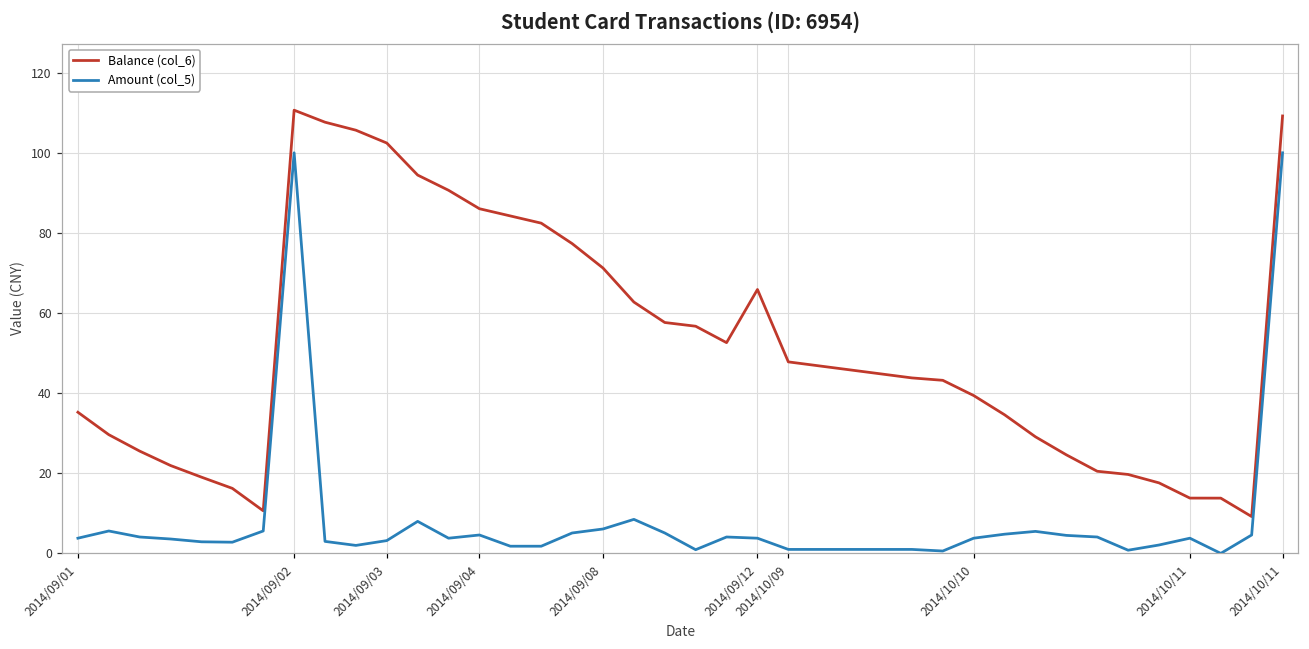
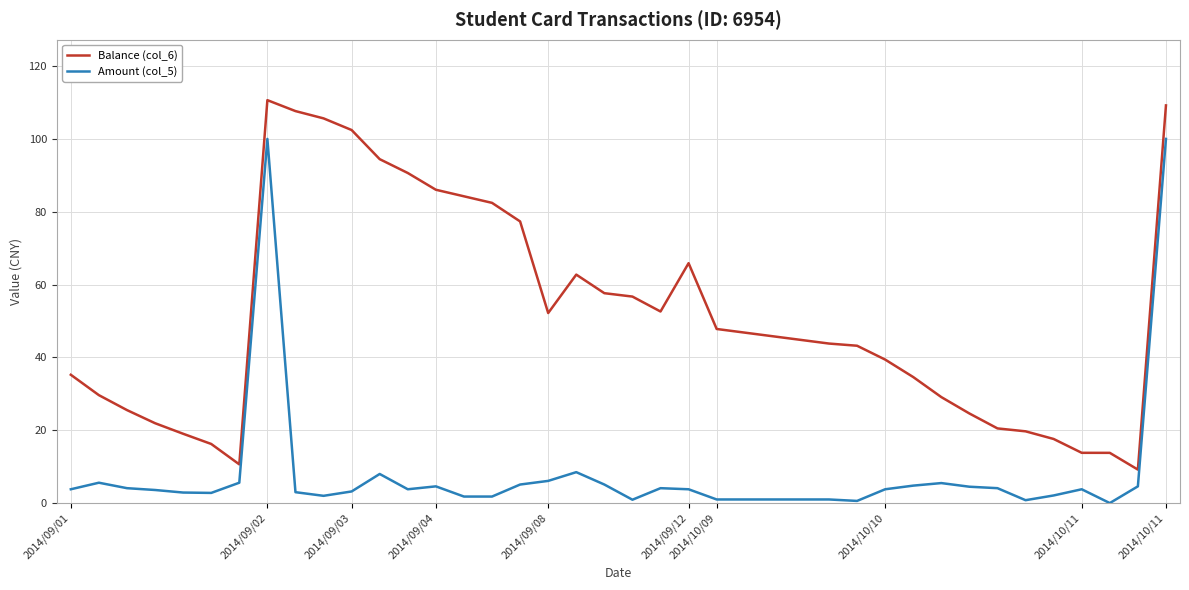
Balance (col_6), 2014/09/08: 71 -> 52
